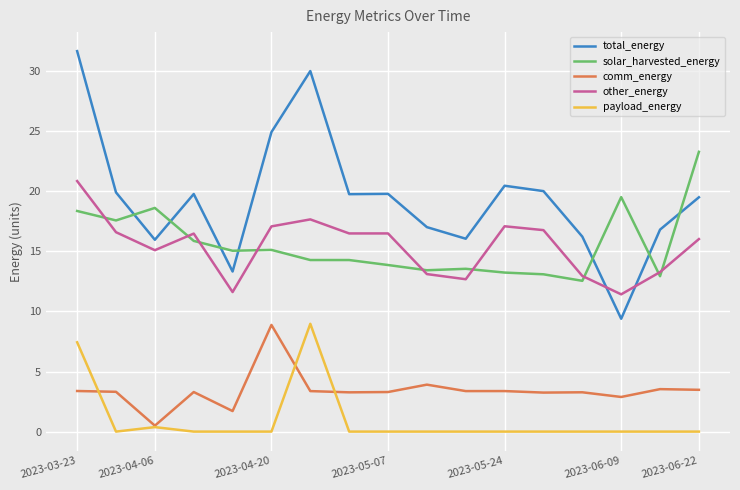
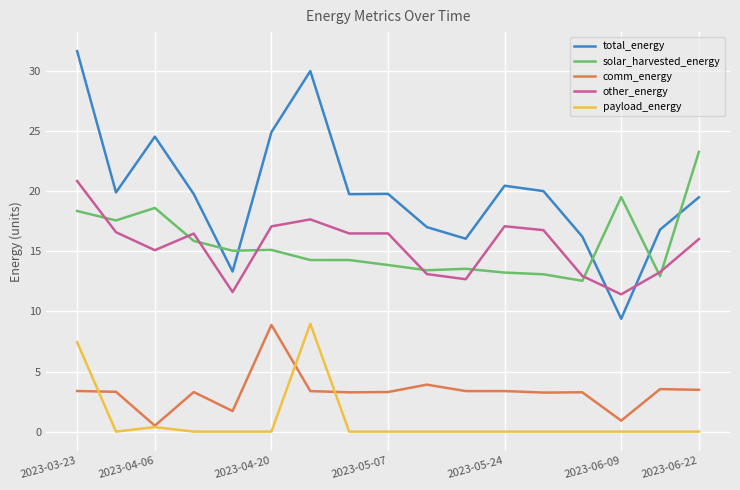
total_energy, 2023-04-06: 16.0 -> 24.5
comm_energy, 2023-06-09: 2.9 -> 0.9
